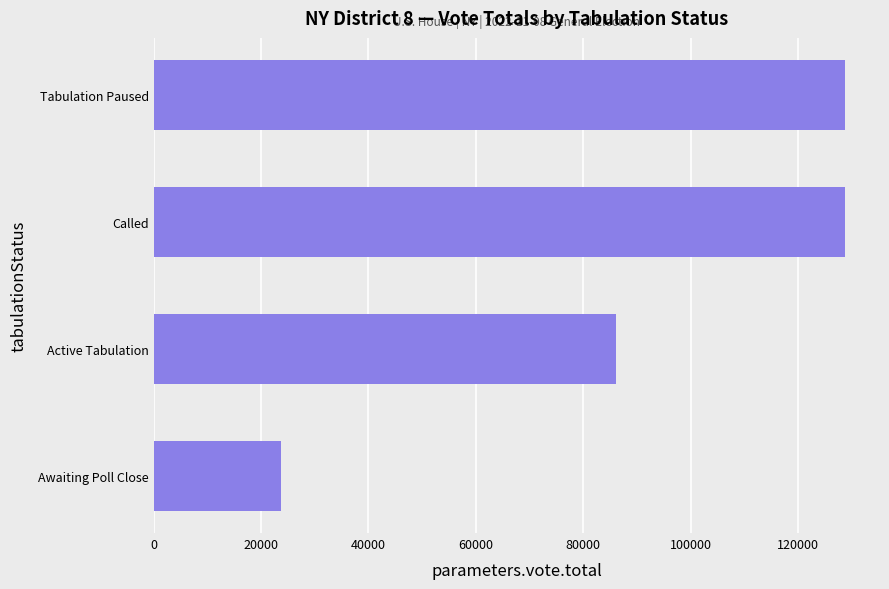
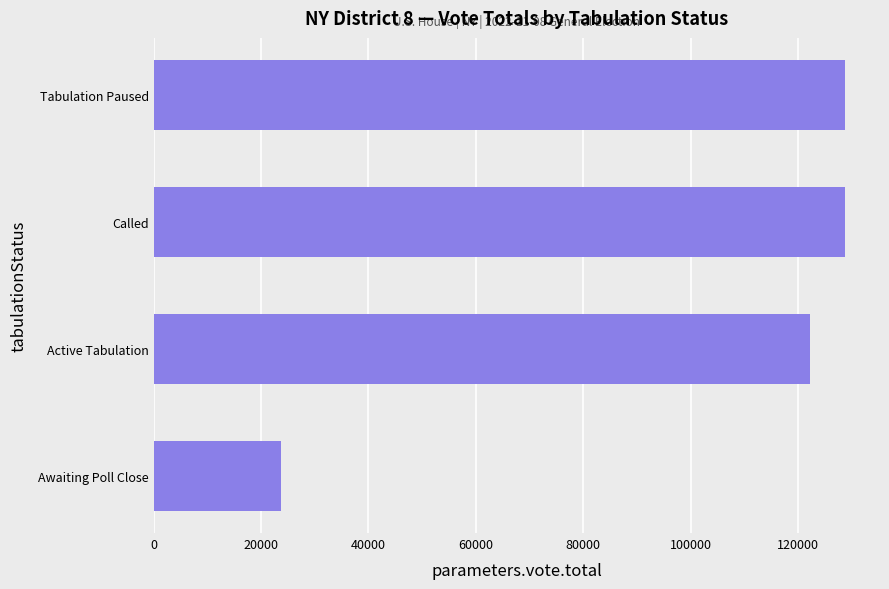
Active Tabulation: 86000 -> 122000
